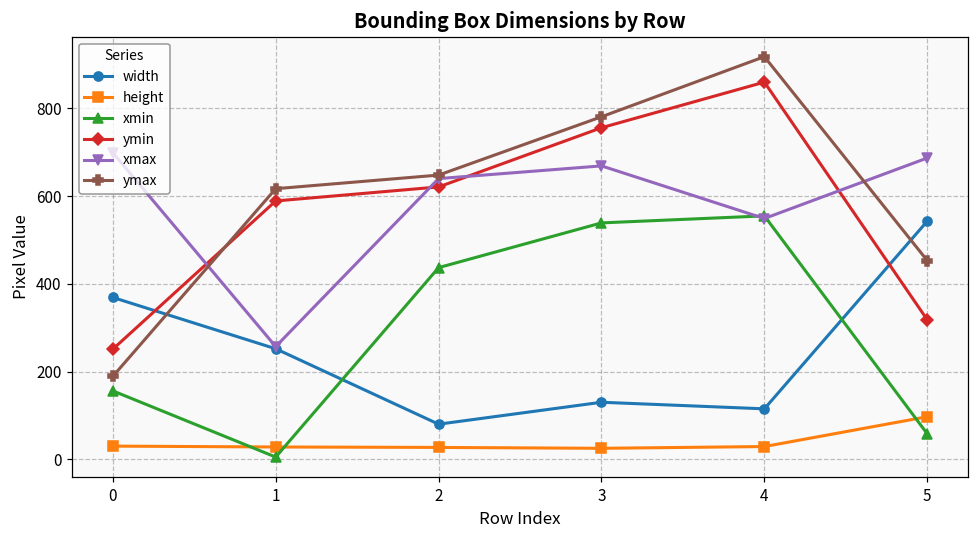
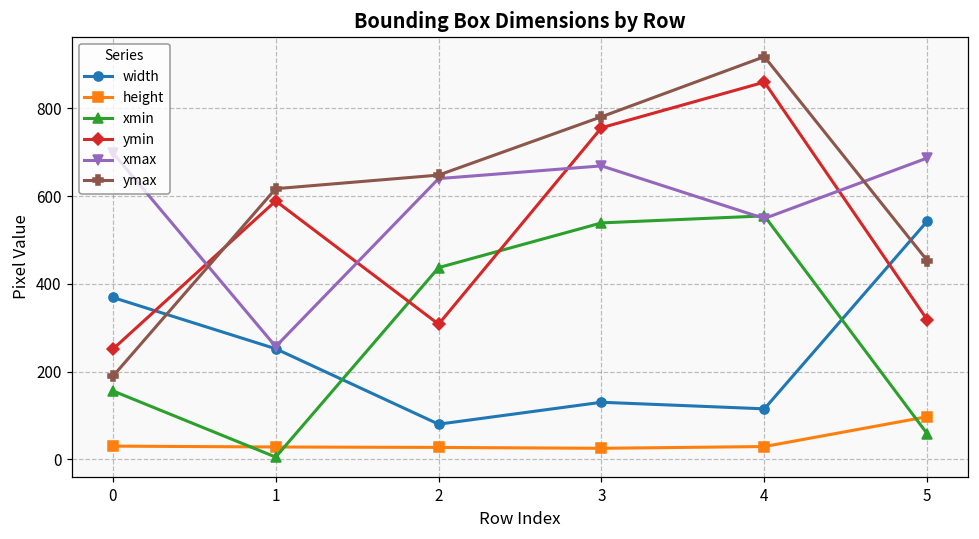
ymin, 2: 620 -> 310
